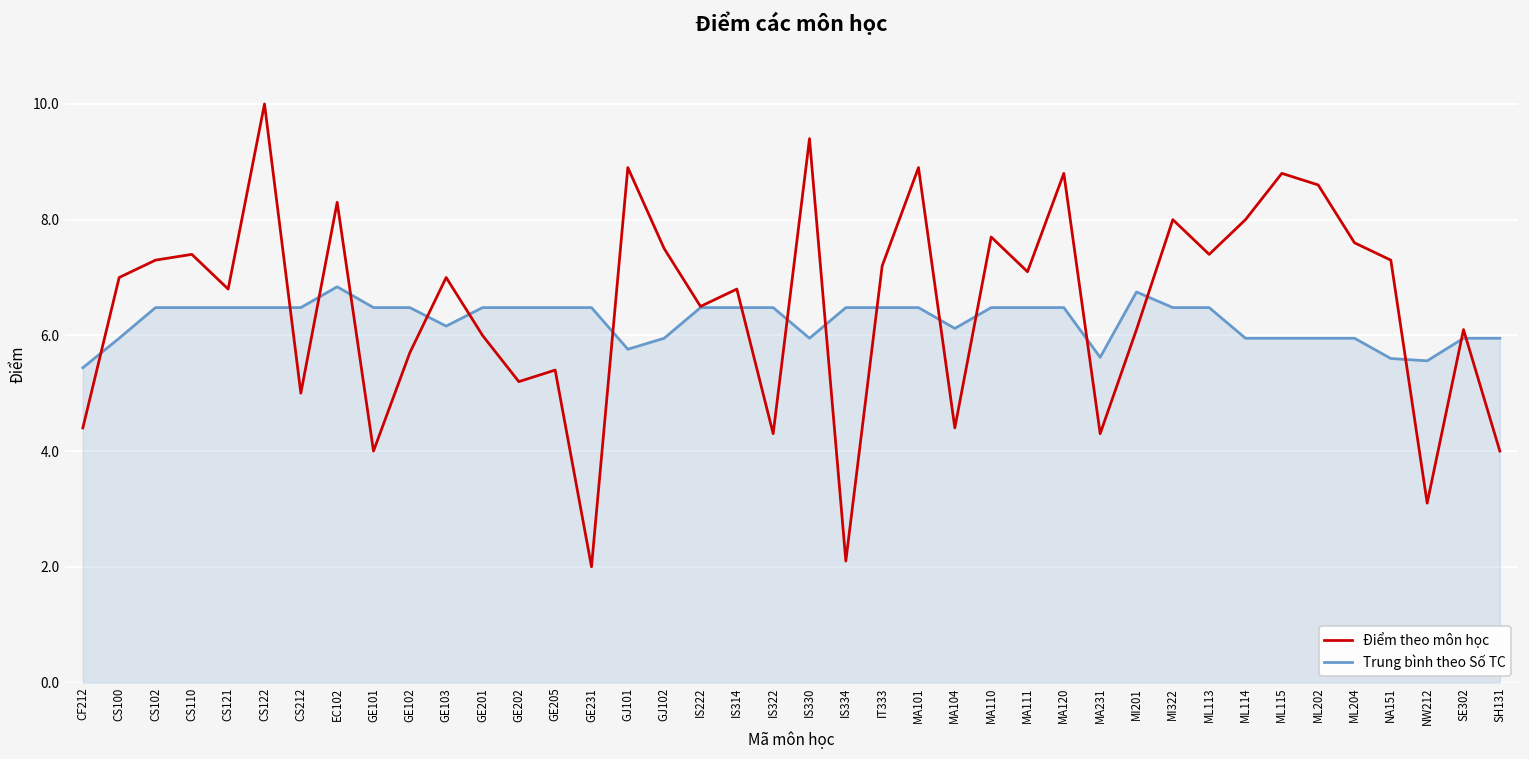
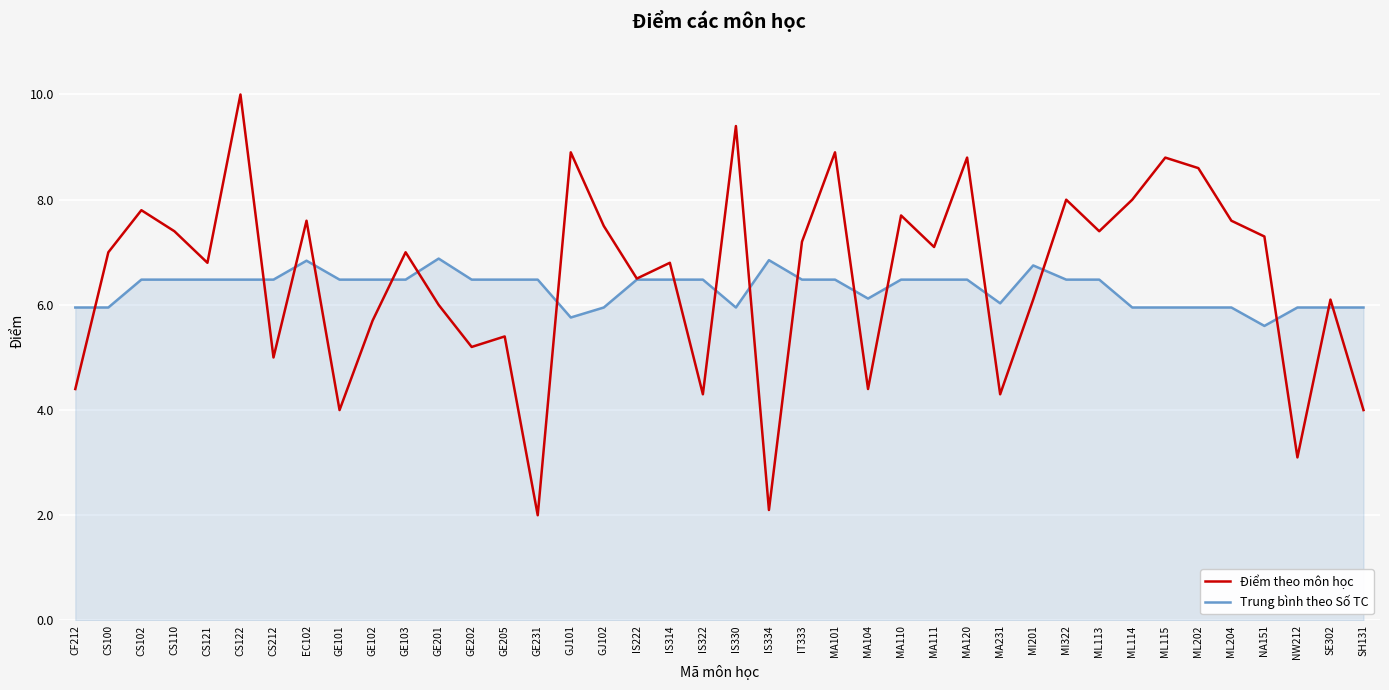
Trung bình theo Số TC, CF212: 5.4 -> 6.0
Điểm theo môn học, CS102: 7.3 -> 7.8
Điểm theo môn học, EC102: 8.3 -> 7.6
Trung bình theo Số TC, GE103: 6.2 -> 6.5
Trung bình theo Số TC, GE201: 6.5 -> 6.9
Trung bình theo Số TC, IS334: 6.5 -> 6.9
Trung bình theo Số TC, MA231: 5.6 -> 6.0
Trung bình theo Số TC, NW212: 5.6 -> 6.0
